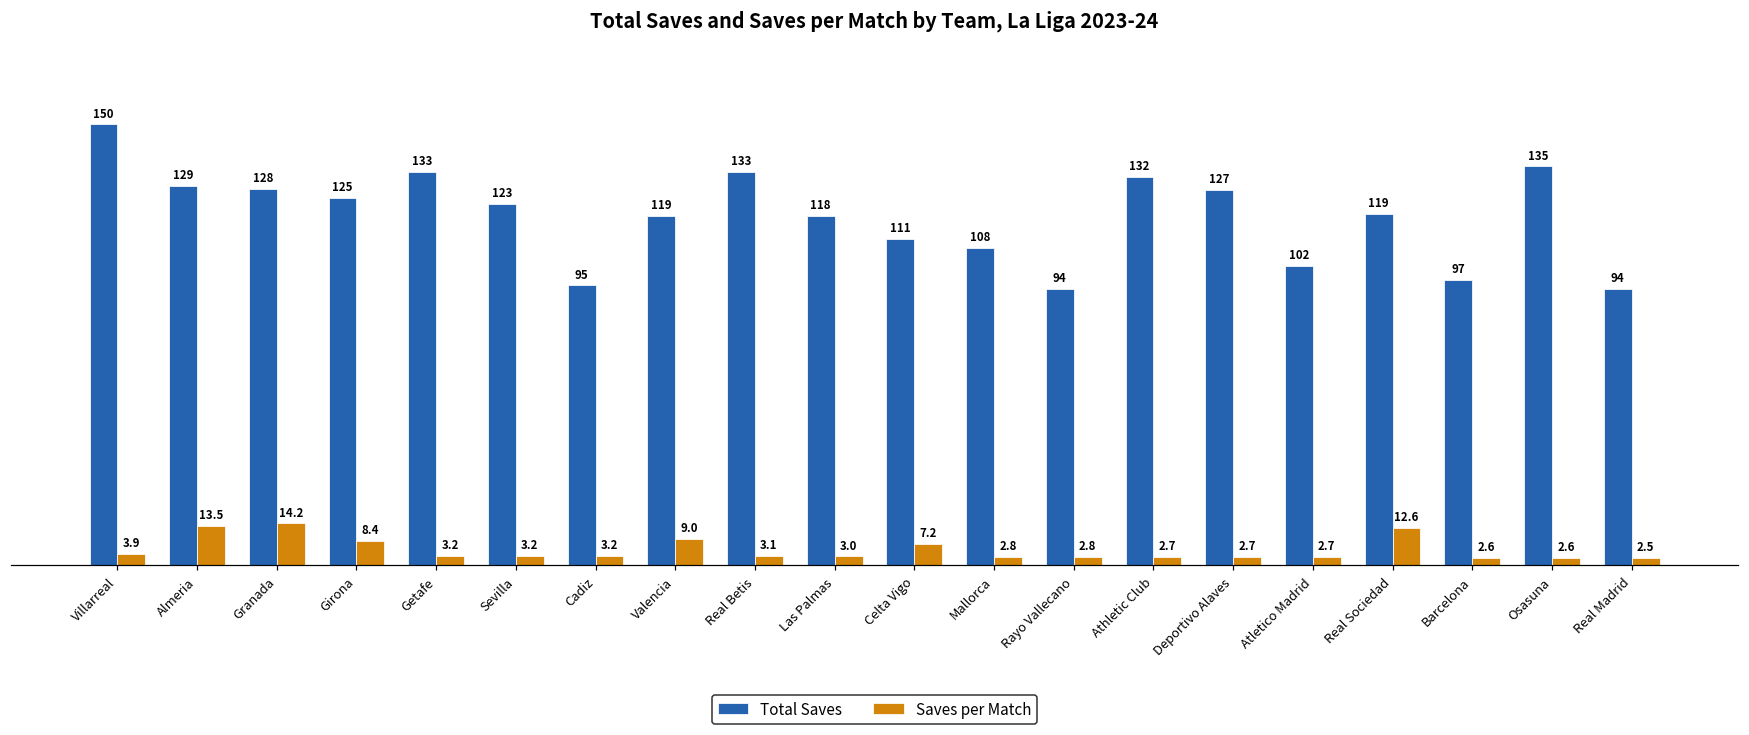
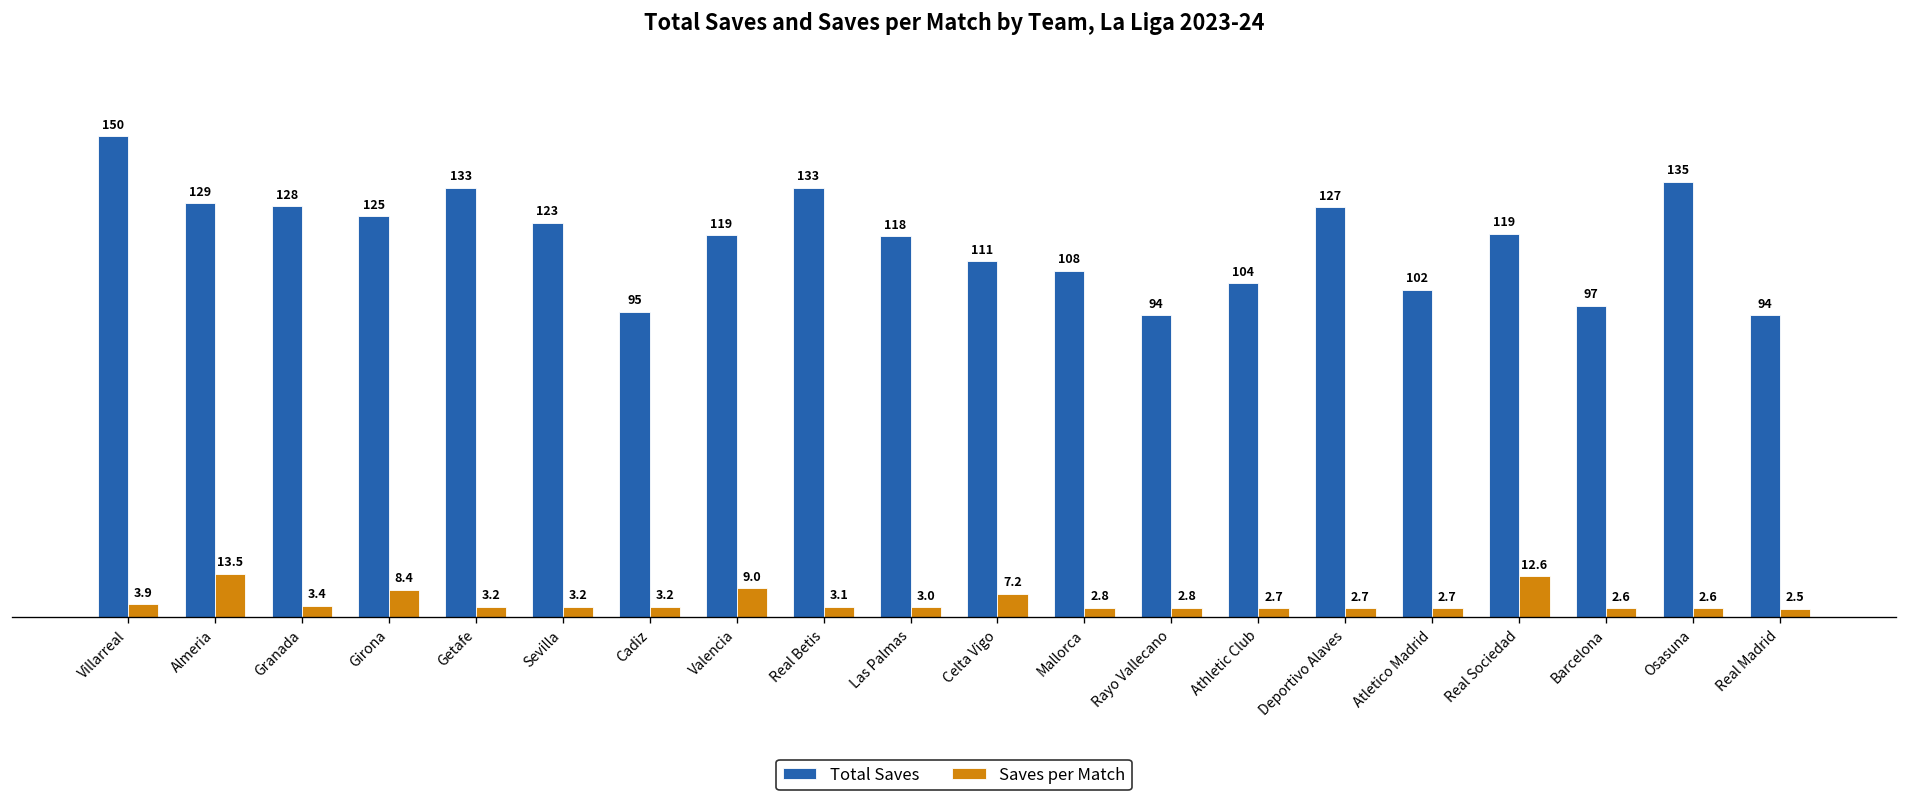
Saves per Match, Granada: 14.2 -> 3.4
Total Saves, Athletic Club: 132 -> 104
